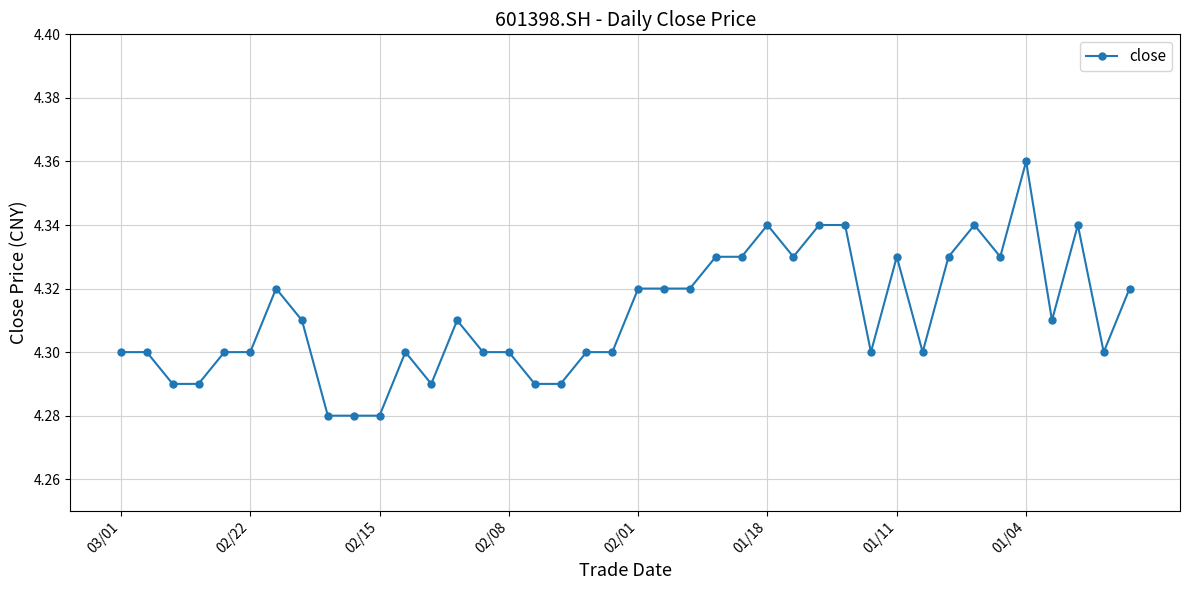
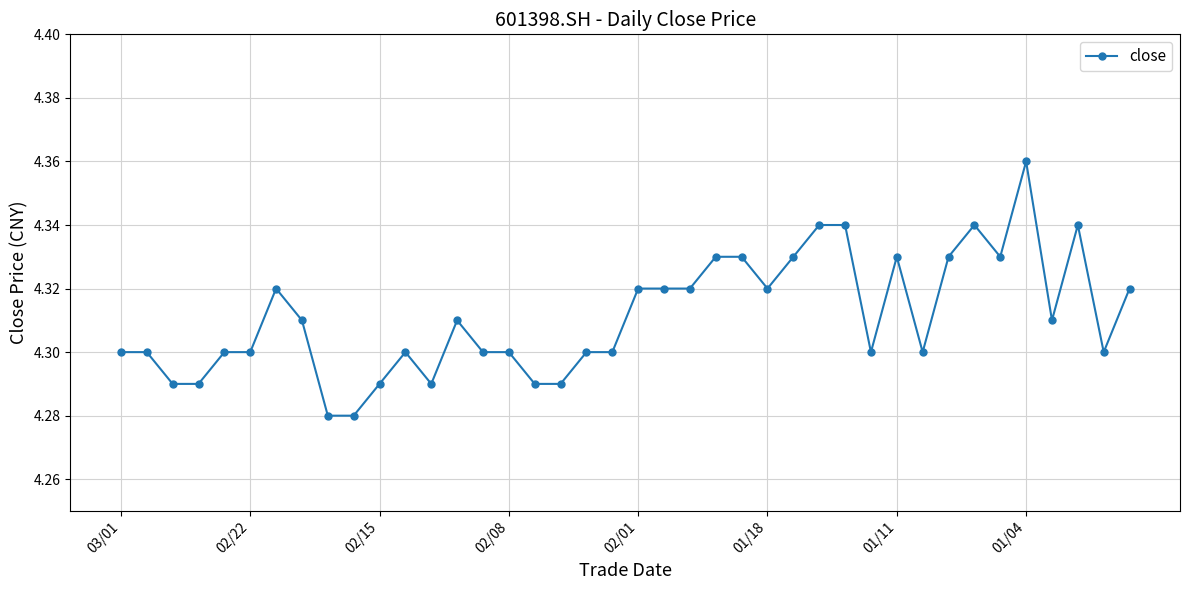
02/15: 4.28 -> 4.29
01/18: 4.34 -> 4.32
